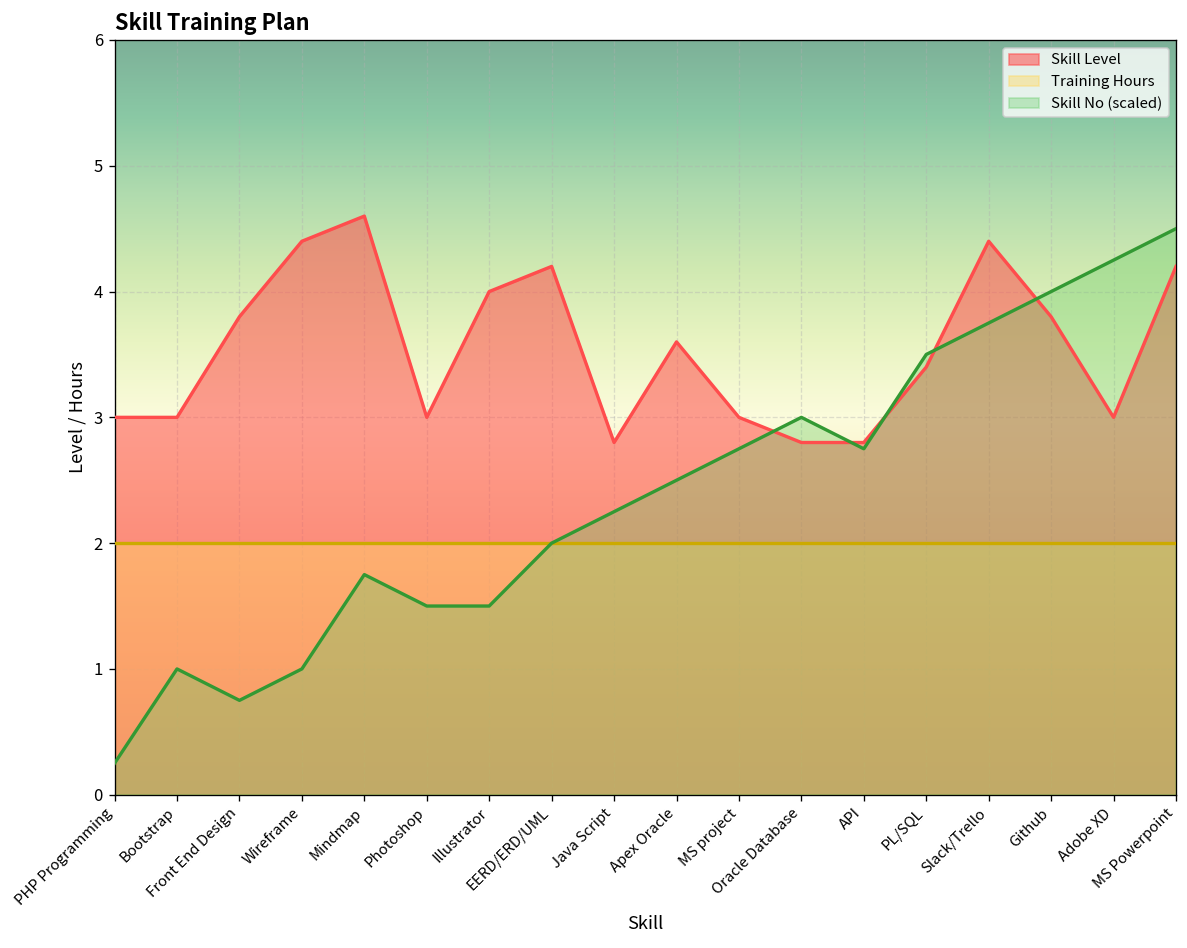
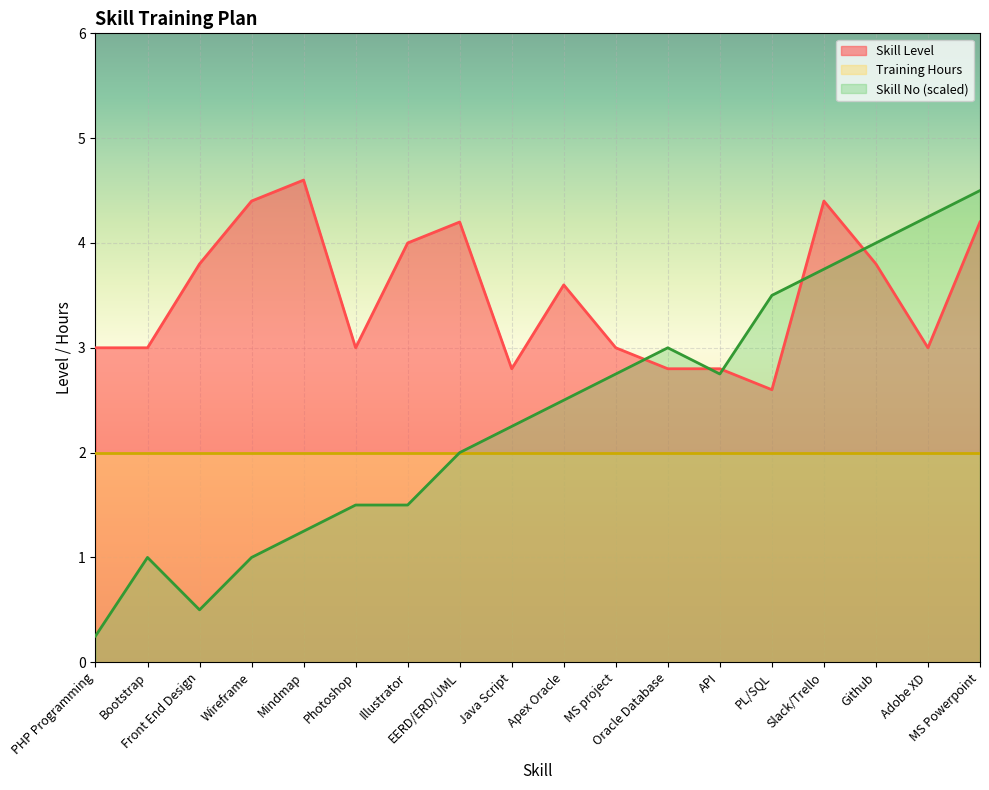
Skill No (scaled), Front End Design: 0.75 -> 0.50
Skill No (scaled), Mindmap: 1.75 -> 1.25
Skill Level, PL/SQL: 3.4 -> 2.6
